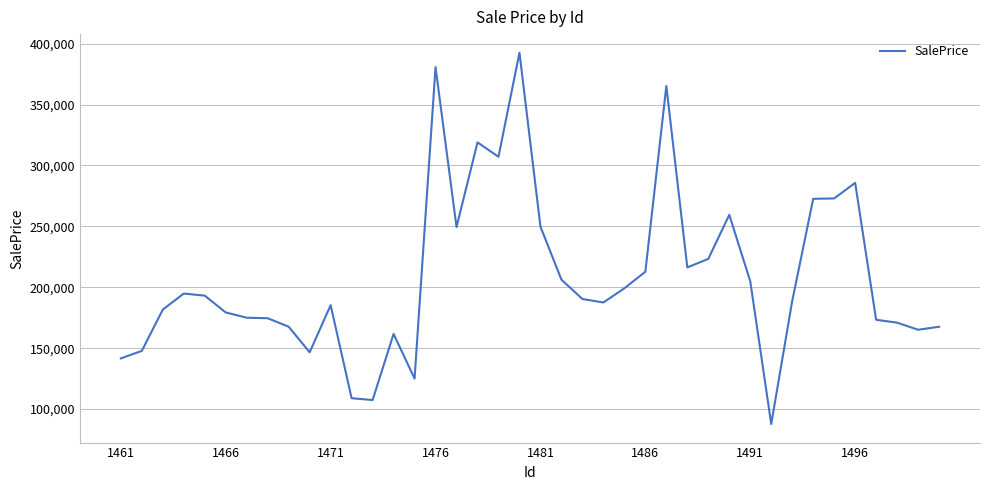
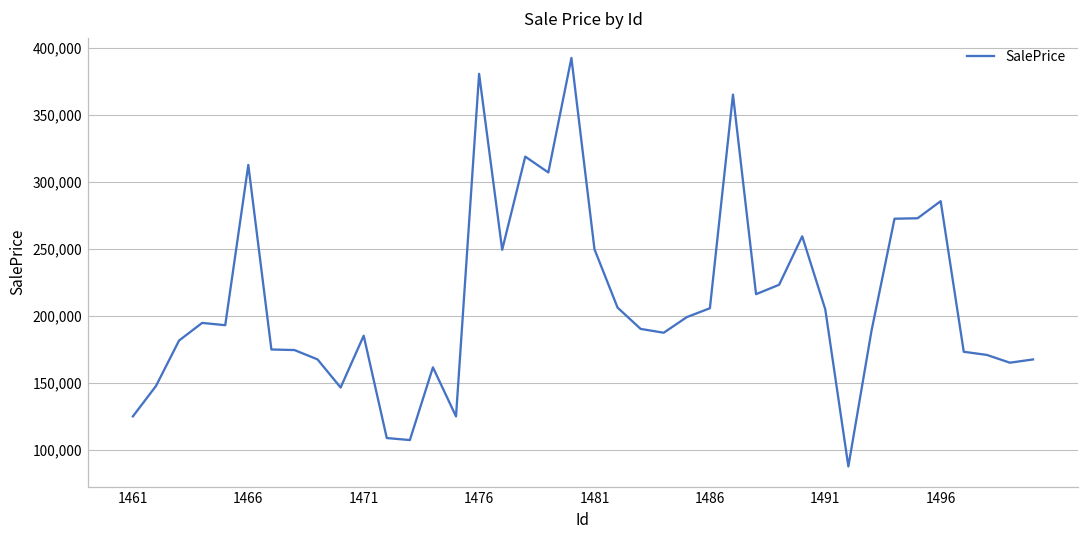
1461: 142,000 -> 125,000
1466: 179,000 -> 313,000
1486: 213,000 -> 206,000
